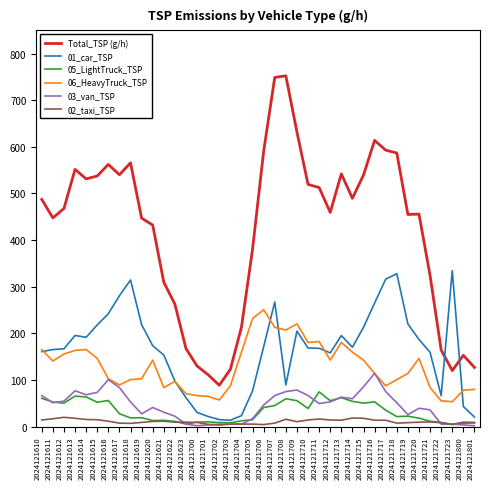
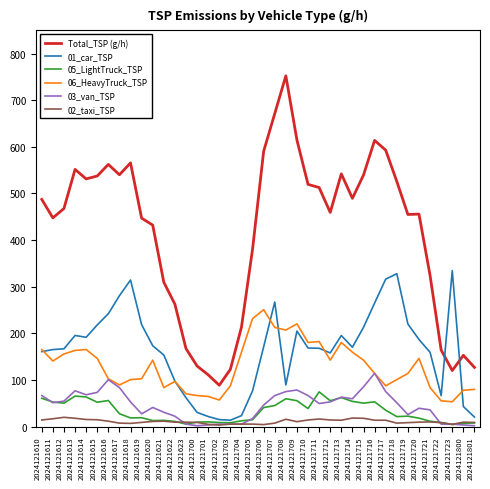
Total_TSP (g/h), 2024121707: 750 -> 670
Total_TSP (g/h), 2024121709: 630 -> 610
Total_TSP (g/h), 2024121718: 590 -> 530
